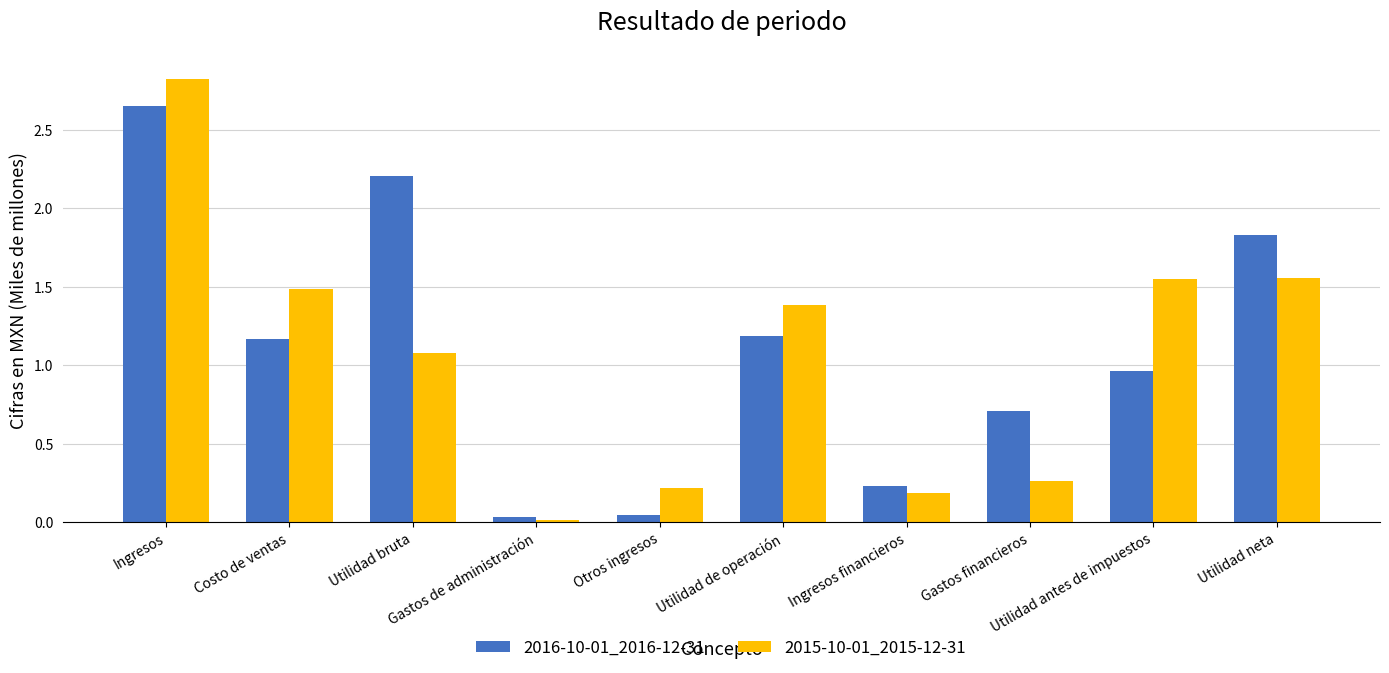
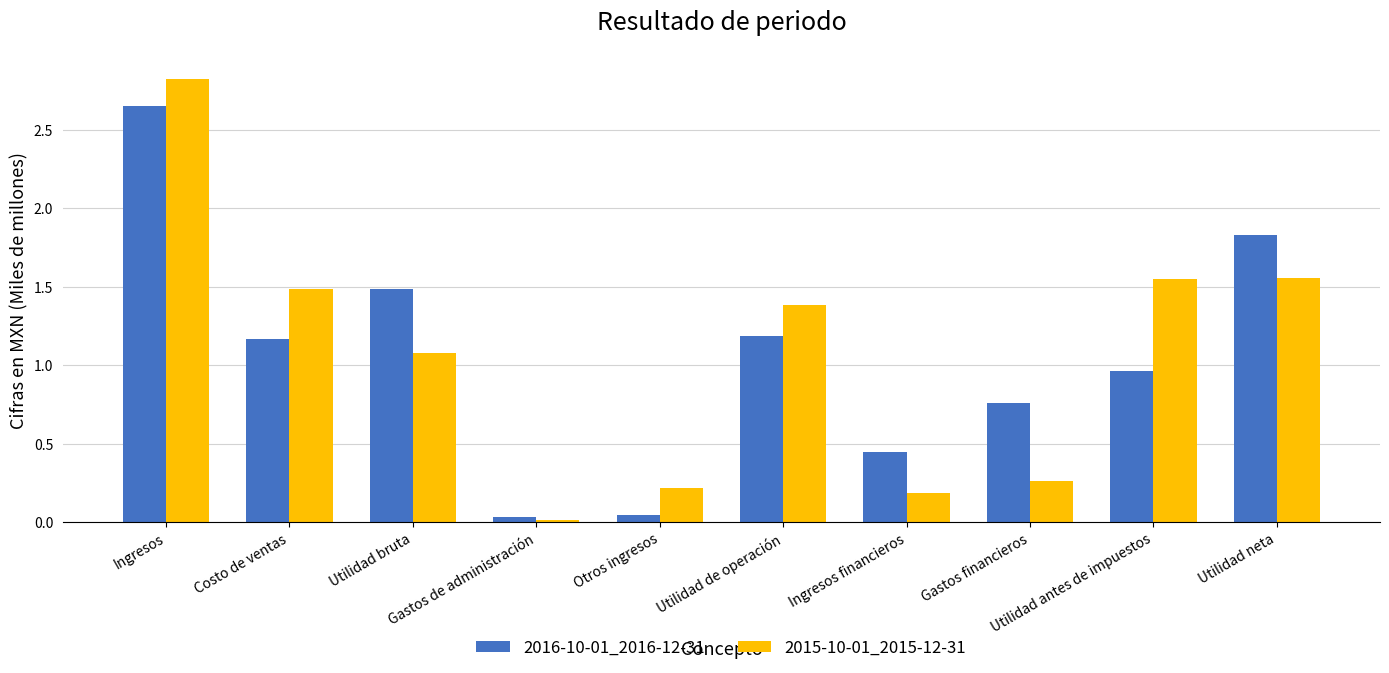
2016-10-01_2016-12-31, Utilidad bruta: 2.21 -> 1.49
2016-10-01_2016-12-31, Ingresos financieros: 0.23 -> 0.44
2016-10-01_2016-12-31, Gastos financieros: 0.71 -> 0.76
